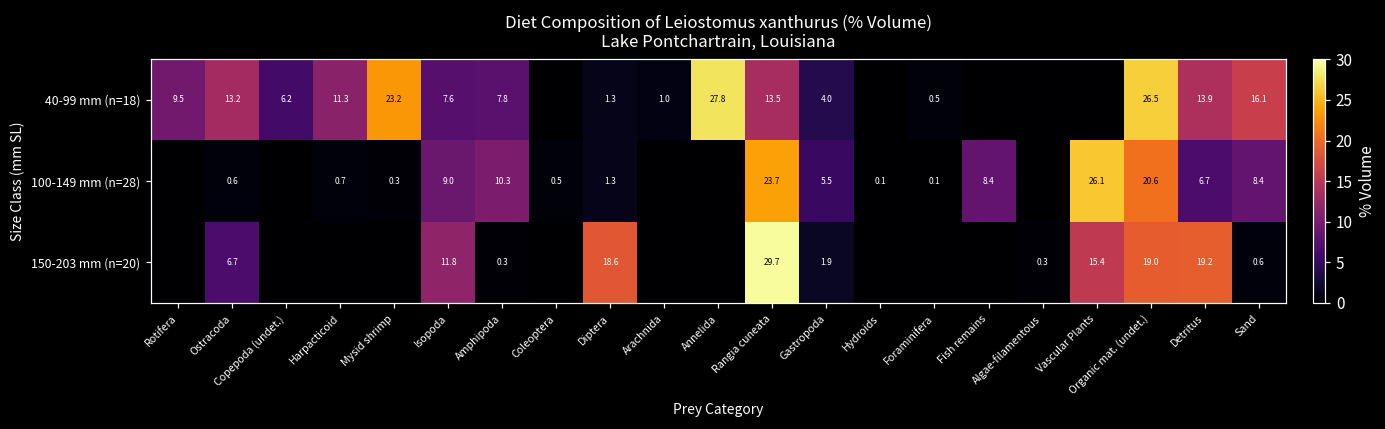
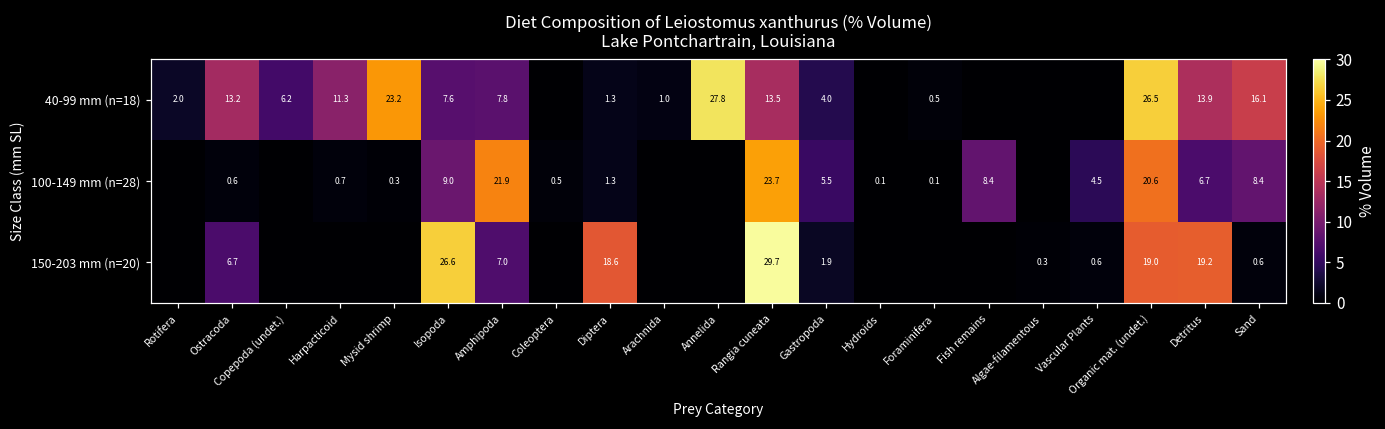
40-99 mm (n=18), Rotifera: 9.5 -> 2.0
100-149 mm (n=28), Amphipoda: 10.3 -> 21.9
100-149 mm (n=28), Vascular Plants: 26.1 -> 4.5
150-203 mm (n=20), Isopoda: 11.8 -> 26.6
150-203 mm (n=20), Amphipoda: 0.3 -> 7.0
150-203 mm (n=20), Vascular Plants: 15.4 -> 0.6
